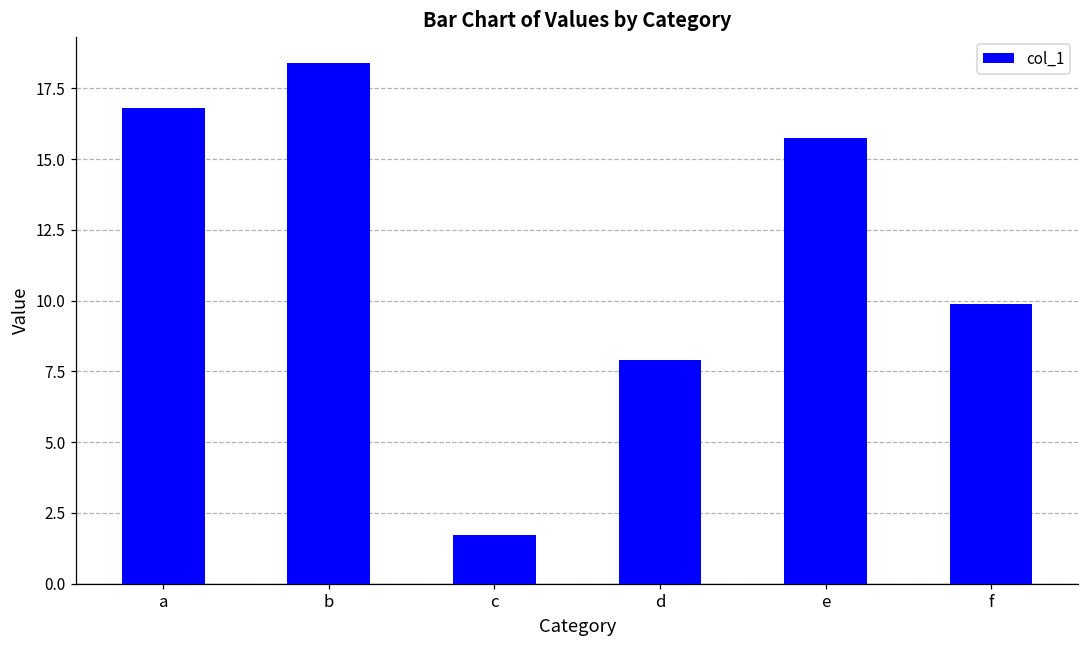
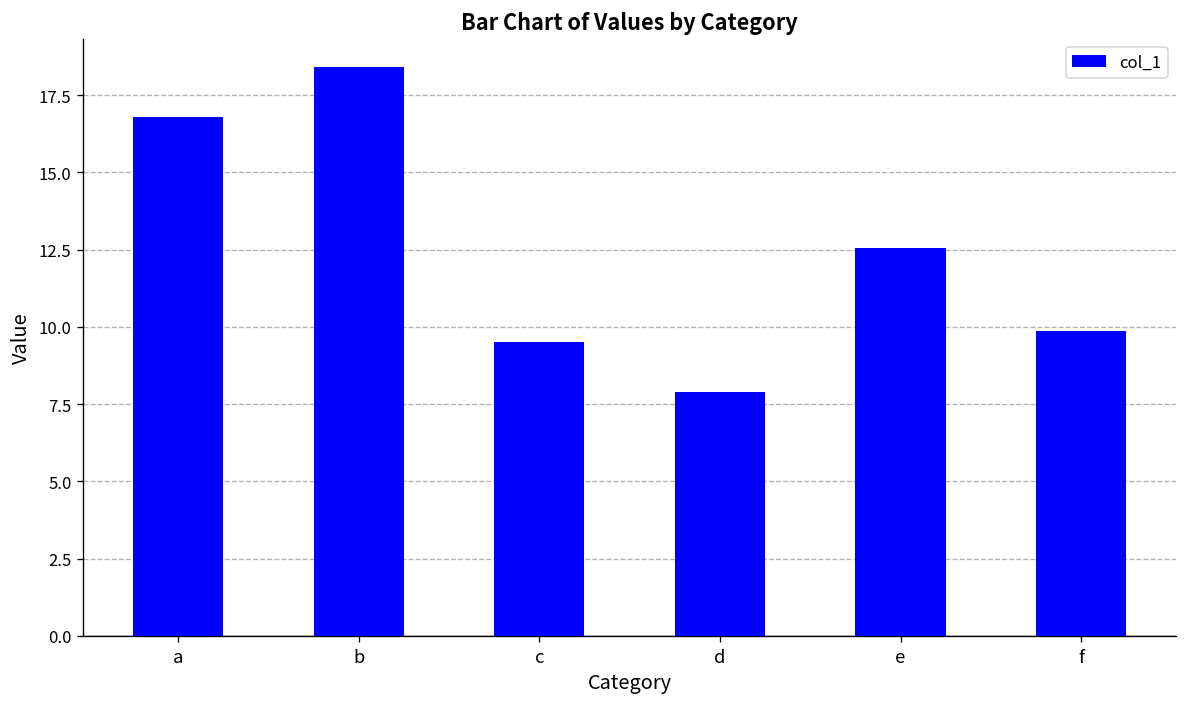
c: 1.7 -> 9.5
e: 15.7 -> 12.6
